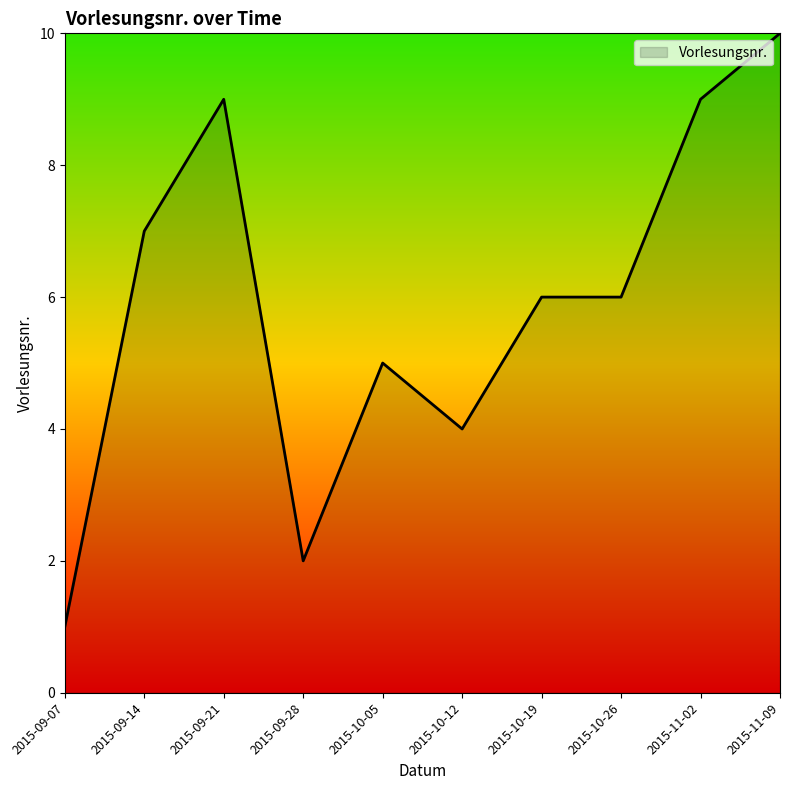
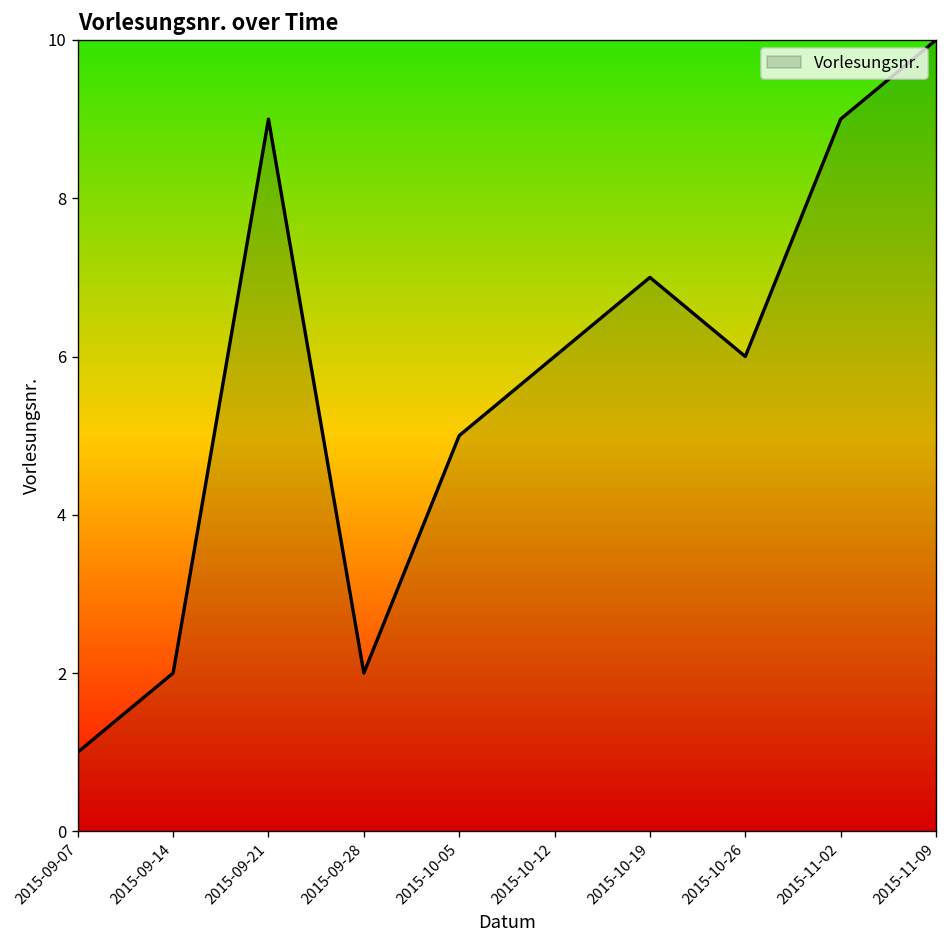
2015-09-14: 7 -> 2
2015-10-12: 4 -> 6
2015-10-19: 6 -> 7
